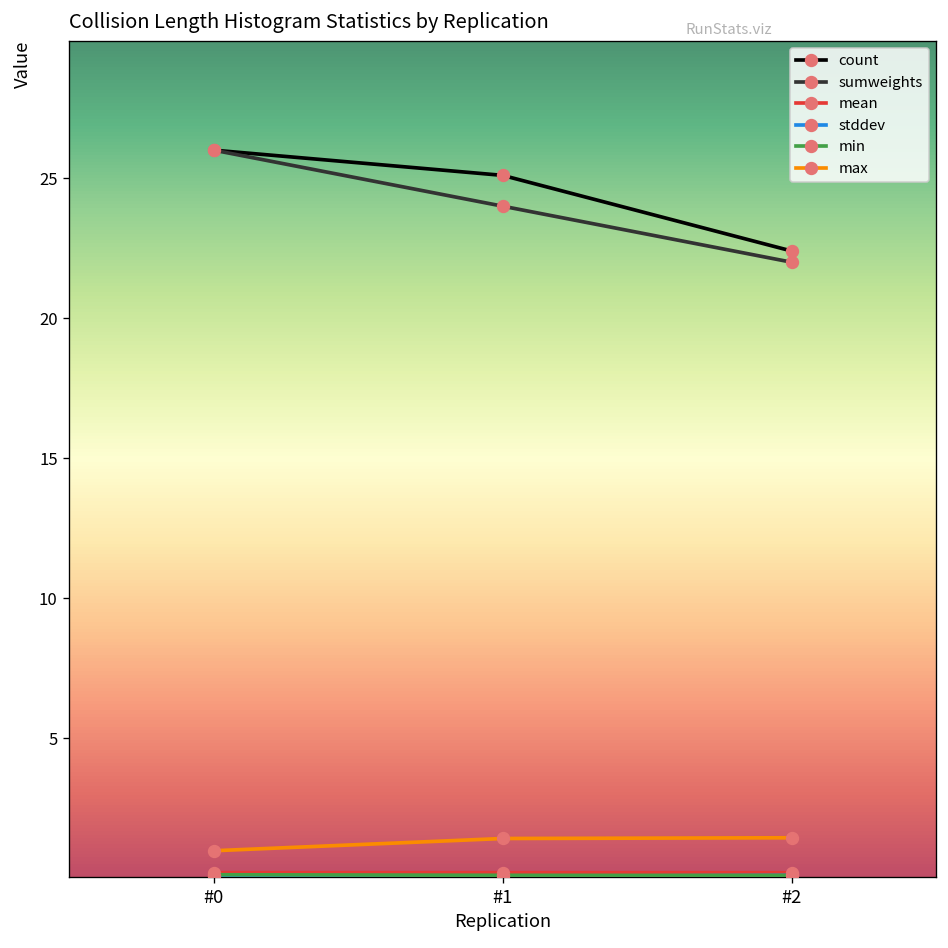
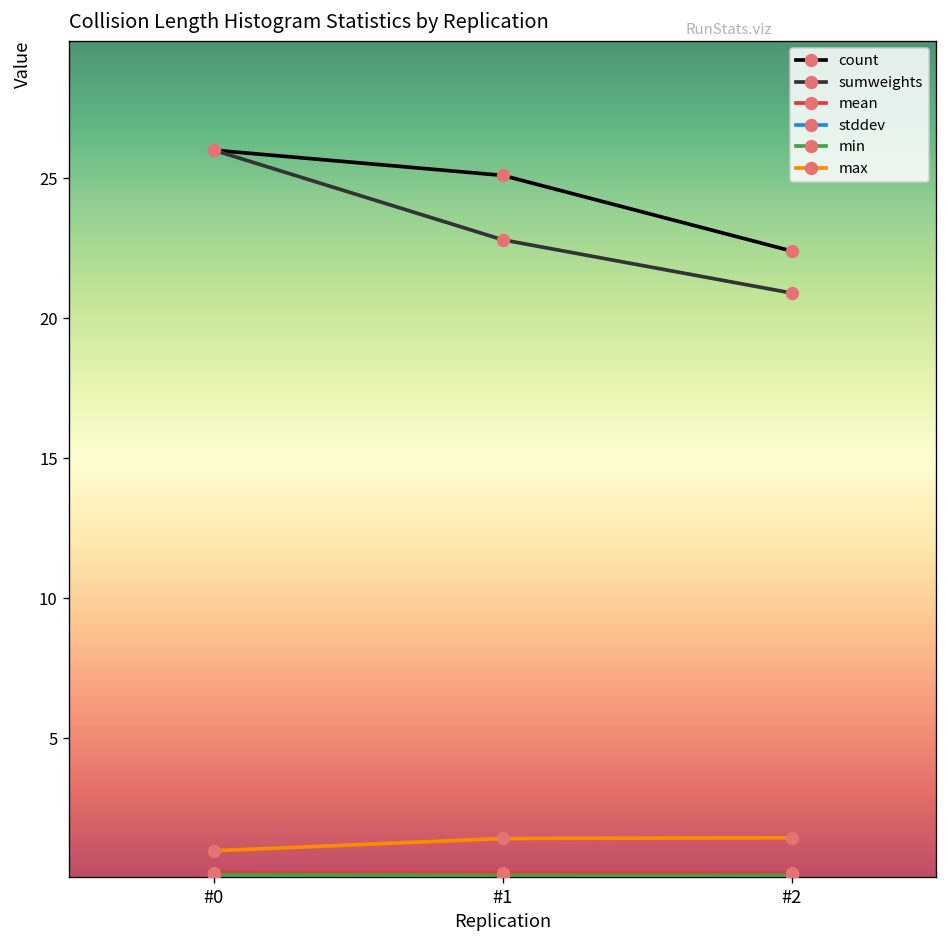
sumweights, #1: 24.0 -> 22.8
sumweights, #2: 22.0 -> 20.9
